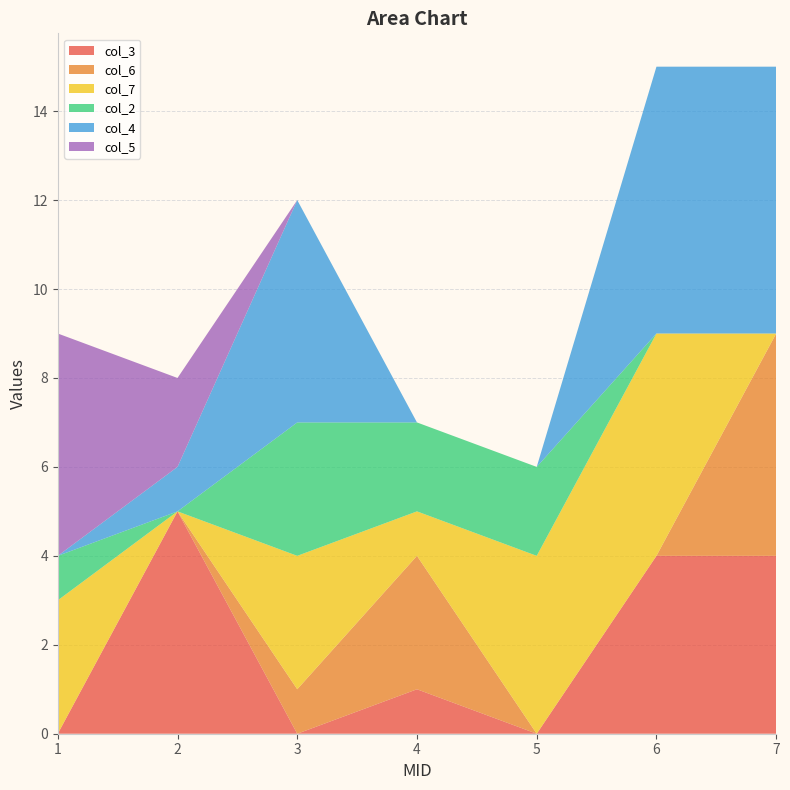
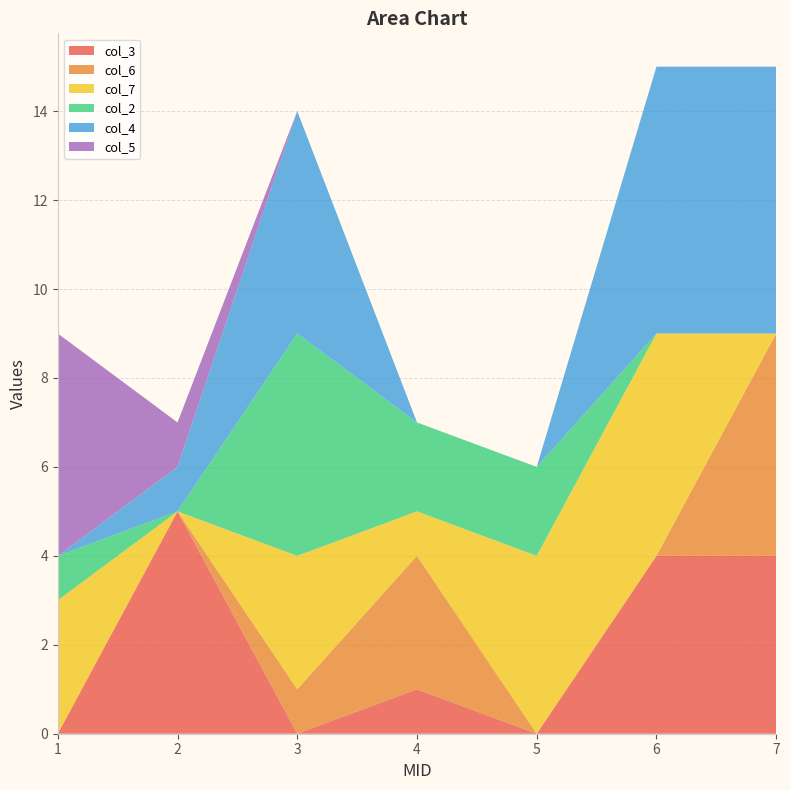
col_5, 2: 2 -> 1
col_2, 3: 3 -> 5
